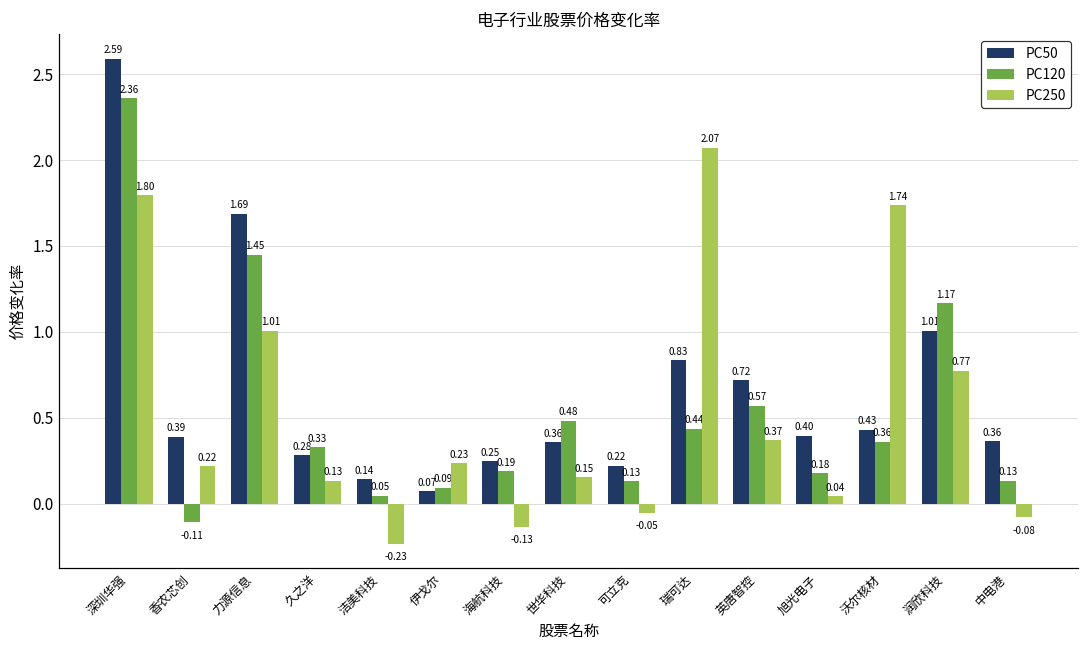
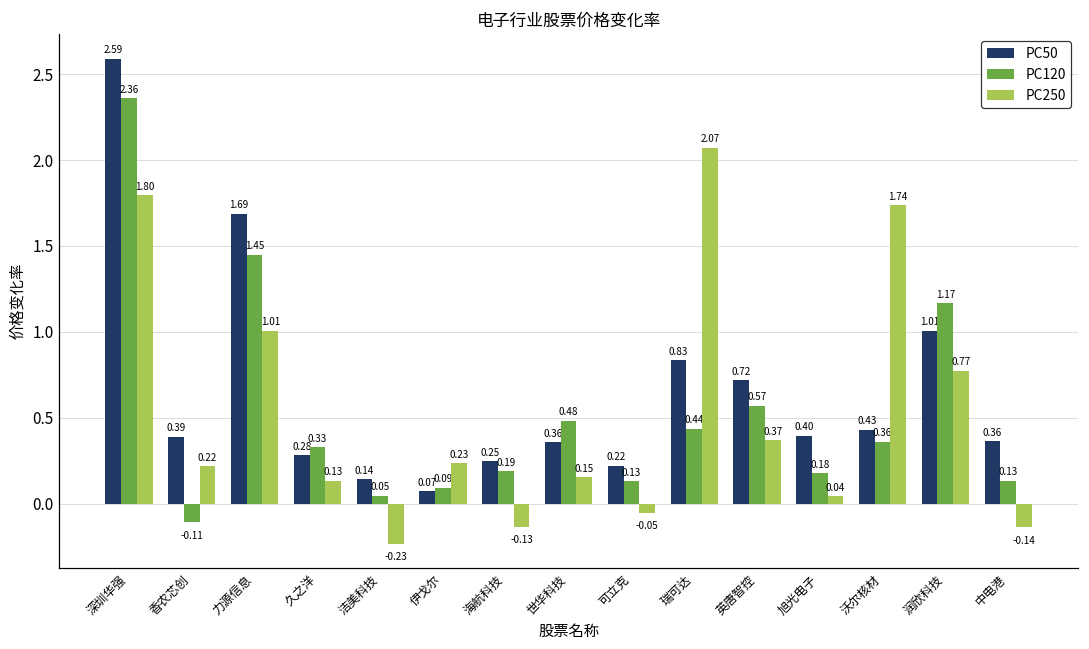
PC250, 中电港: -0.08 -> -0.14
